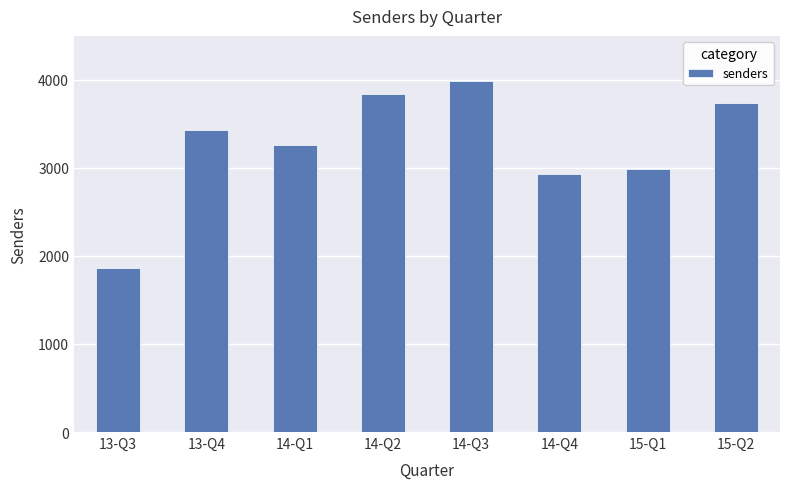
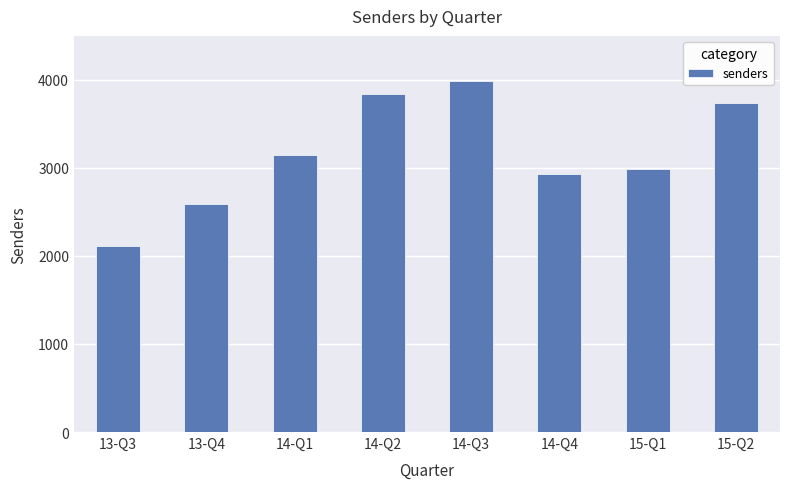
13-Q3: 1900 -> 2100
13-Q4: 3400 -> 2600
14-Q1: 3300 -> 3100
